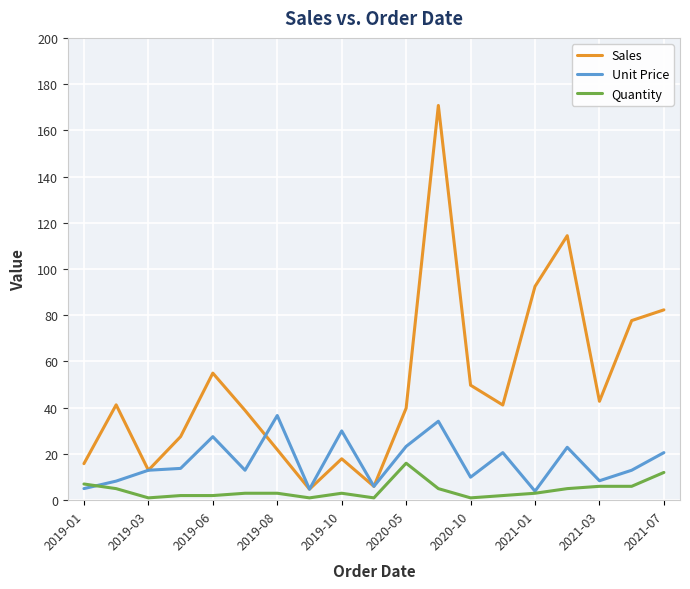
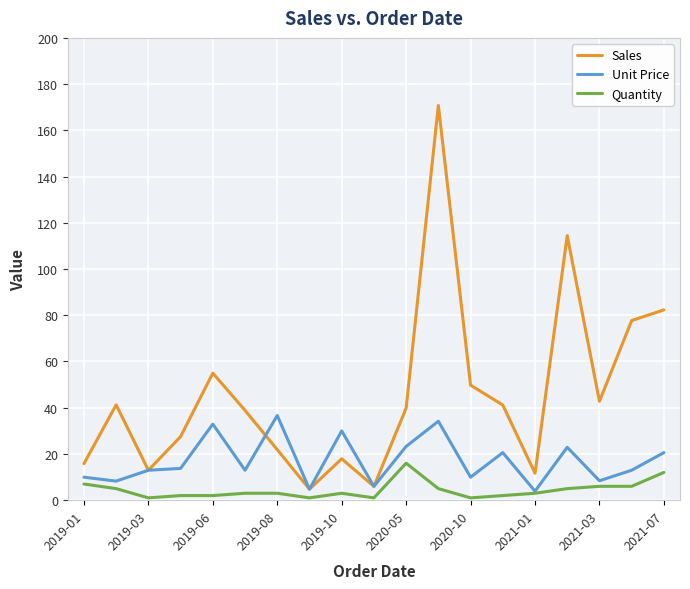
Unit Price, 2019-01: 5 -> 10
Unit Price, 2019-06: 27 -> 33
Sales, 2021-01: 92 -> 12
